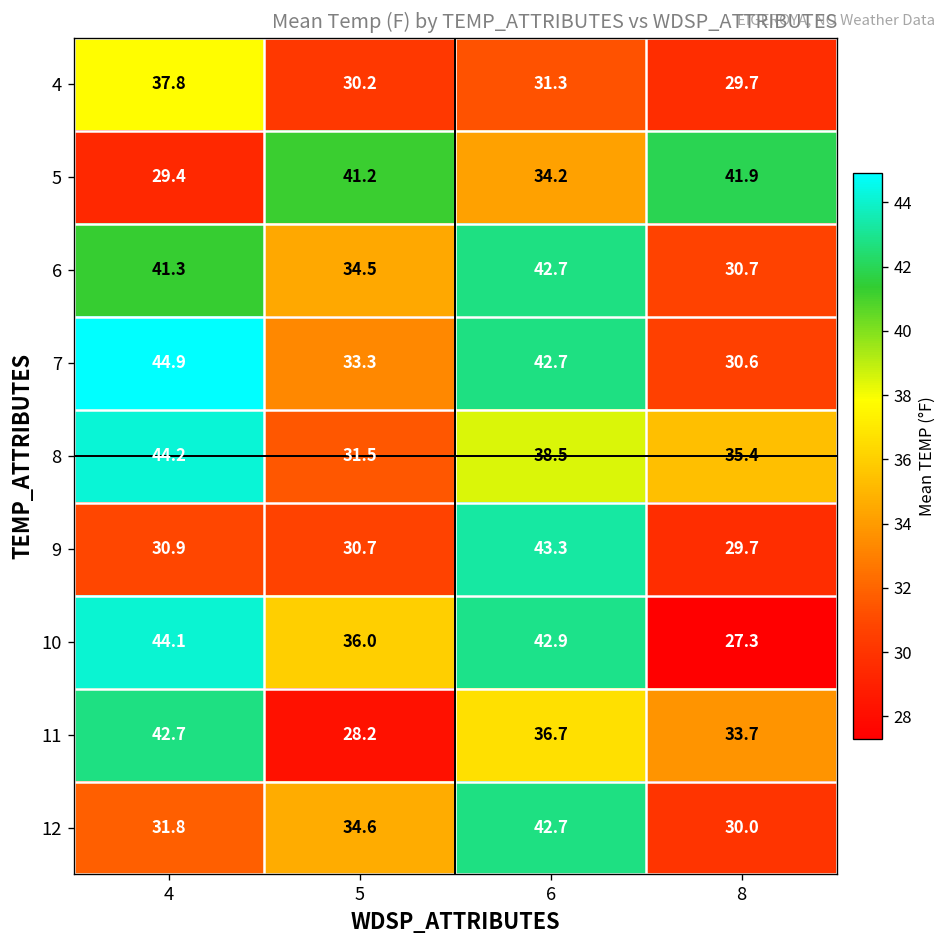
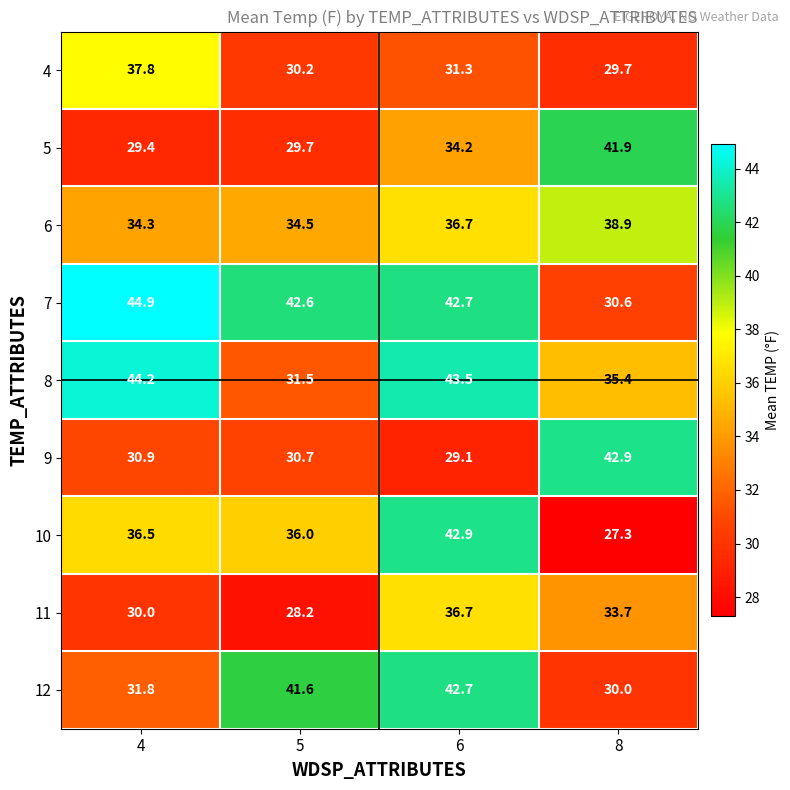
5, 5: 41.2 -> 29.7
6, 4: 41.3 -> 34.3
6, 6: 42.7 -> 36.7
6, 8: 30.7 -> 38.9
7, 5: 33.3 -> 42.6
8, 6: 38.5 -> 43.5
9, 6: 43.3 -> 29.1
9, 8: 29.7 -> 42.9
10, 4: 44.1 -> 36.5
11, 4: 42.7 -> 30.0
12, 5: 34.6 -> 41.6
